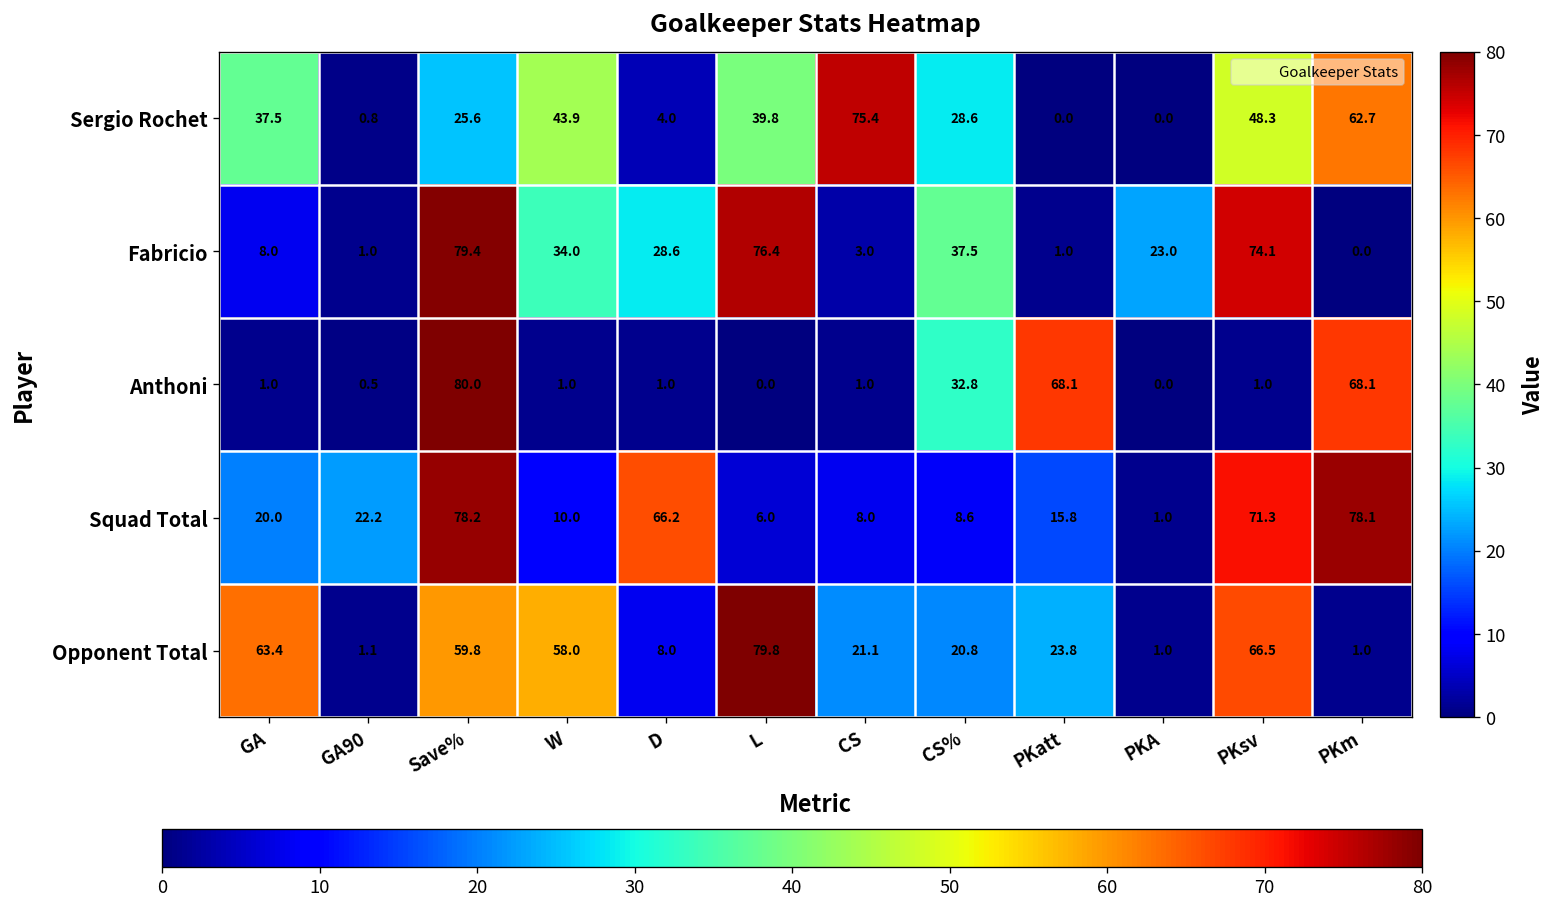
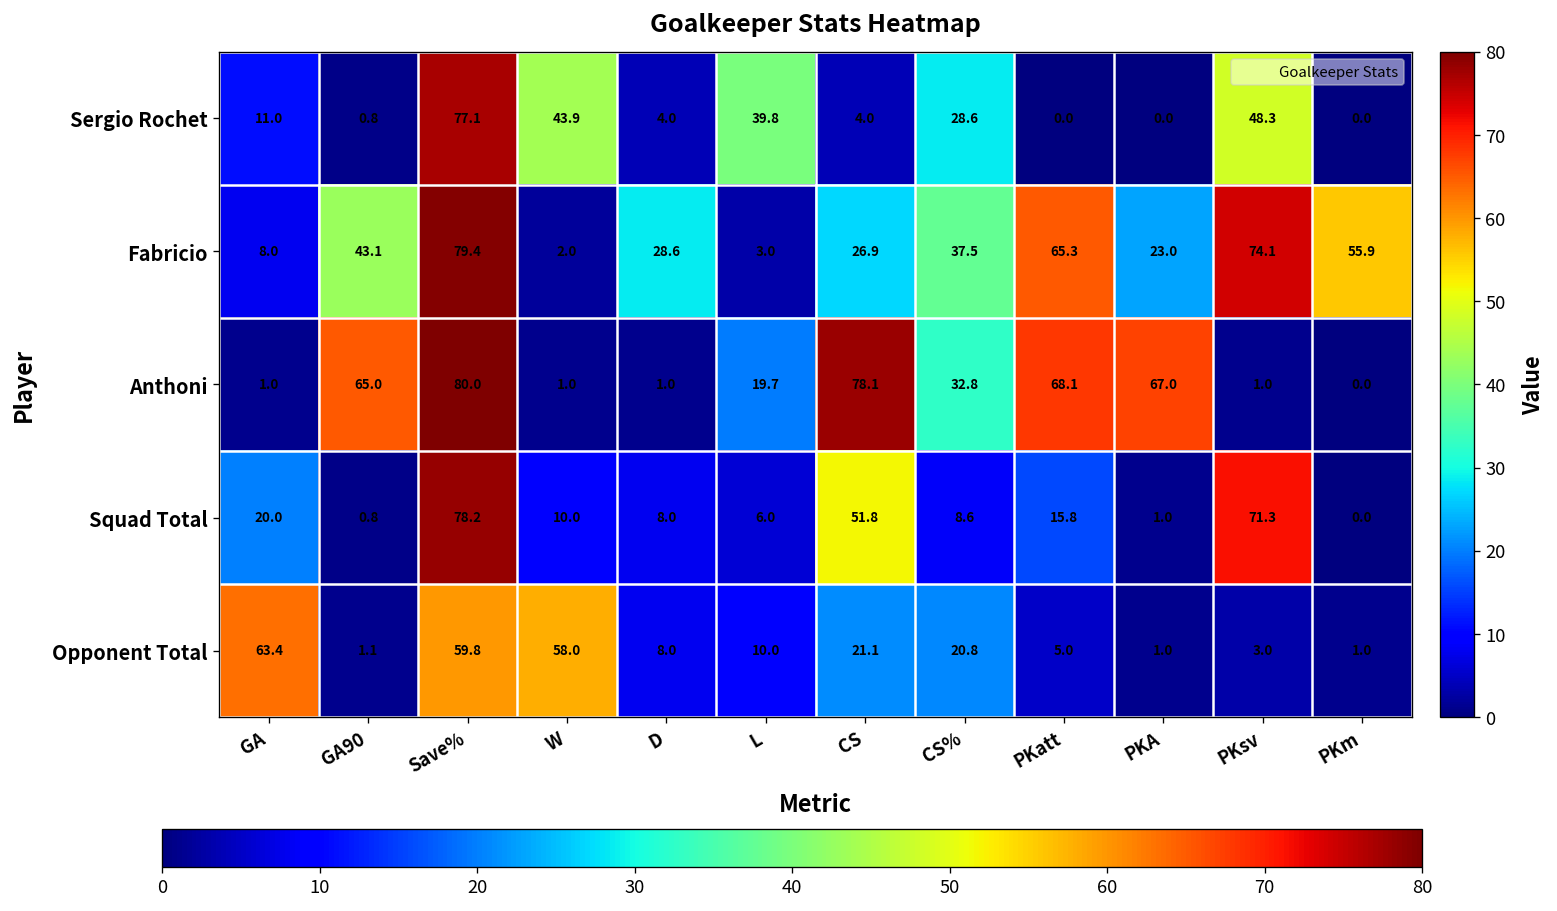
Sergio Rochet, GA: 37.5 -> 11.0
Sergio Rochet, Save%: 25.6 -> 77.1
Sergio Rochet, CS: 75.4 -> 4.0
Sergio Rochet, PKm: 62.7 -> 0.0
Fabricio, GA90: 1.0 -> 43.1
Fabricio, W: 34.0 -> 2.0
Fabricio, L: 76.4 -> 3.0
Fabricio, CS: 3.0 -> 26.9
Fabricio, PKatt: 1.0 -> 65.3
Fabricio, PKm: 0.0 -> 55.9
Anthoni, GA90: 0.5 -> 65.0
Anthoni, L: 0.0 -> 19.7
Anthoni, CS: 1.0 -> 78.1
Anthoni, PKA: 0.0 -> 67.0
Anthoni, PKm: 68.1 -> 0.0
Squad Total, GA90: 22.2 -> 0.8
Squad Total, D: 66.2 -> 8.0
Squad Total, CS: 8.0 -> 51.8
Squad Total, PKm: 78.1 -> 0.0
Opponent Total, L: 79.8 -> 10.0
Opponent Total, PKatt: 23.8 -> 5.0
Opponent Total, PKsv: 66.5 -> 3.0
